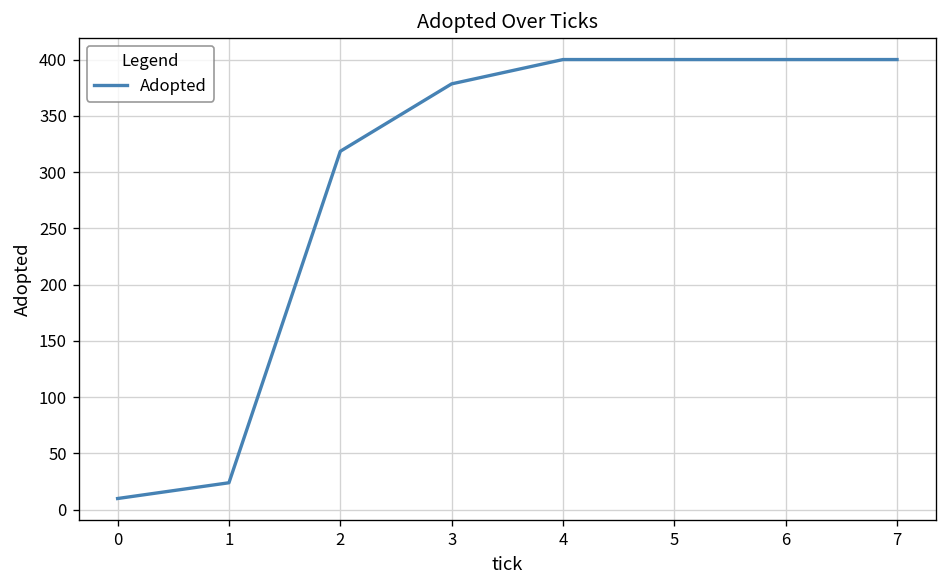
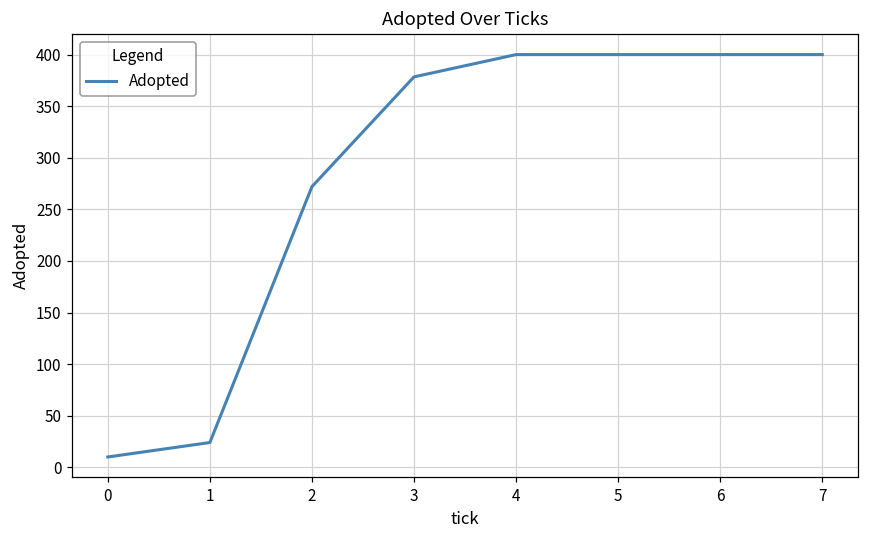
2: 320 -> 270
